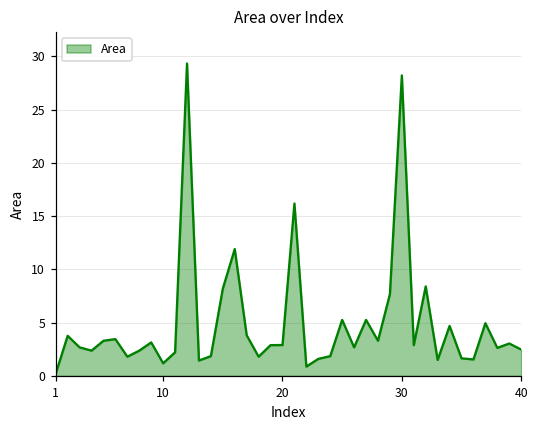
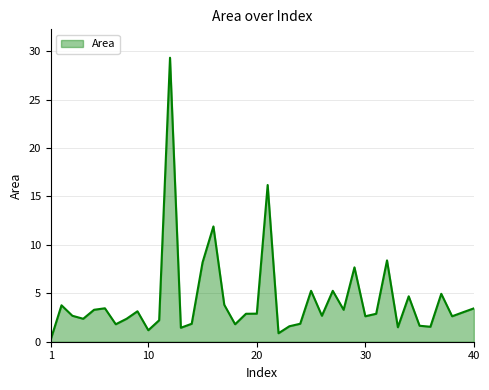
30: 28 -> 3
40: 2 -> 3
